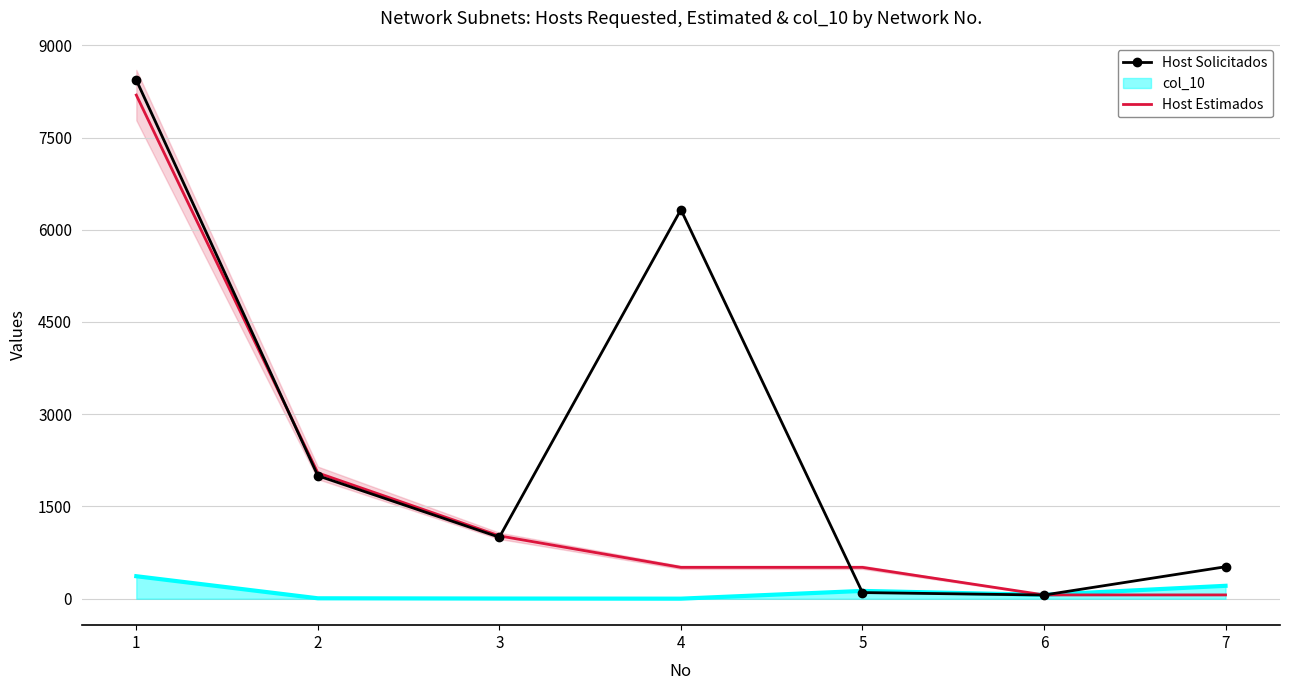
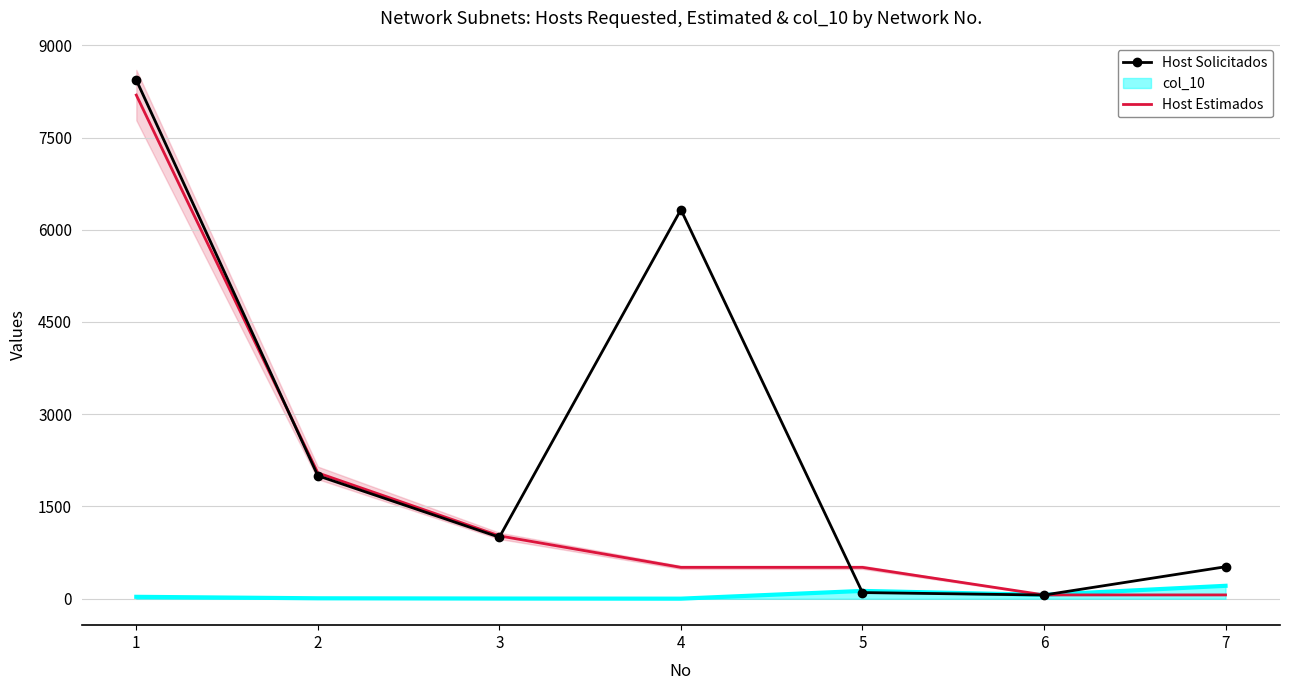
col_10, 1: 400 -> 0
